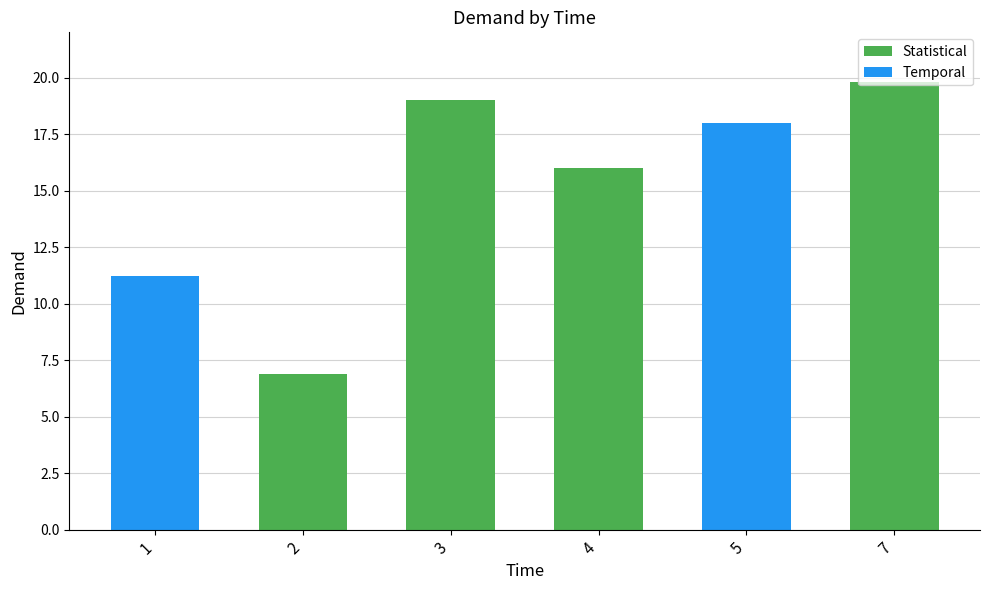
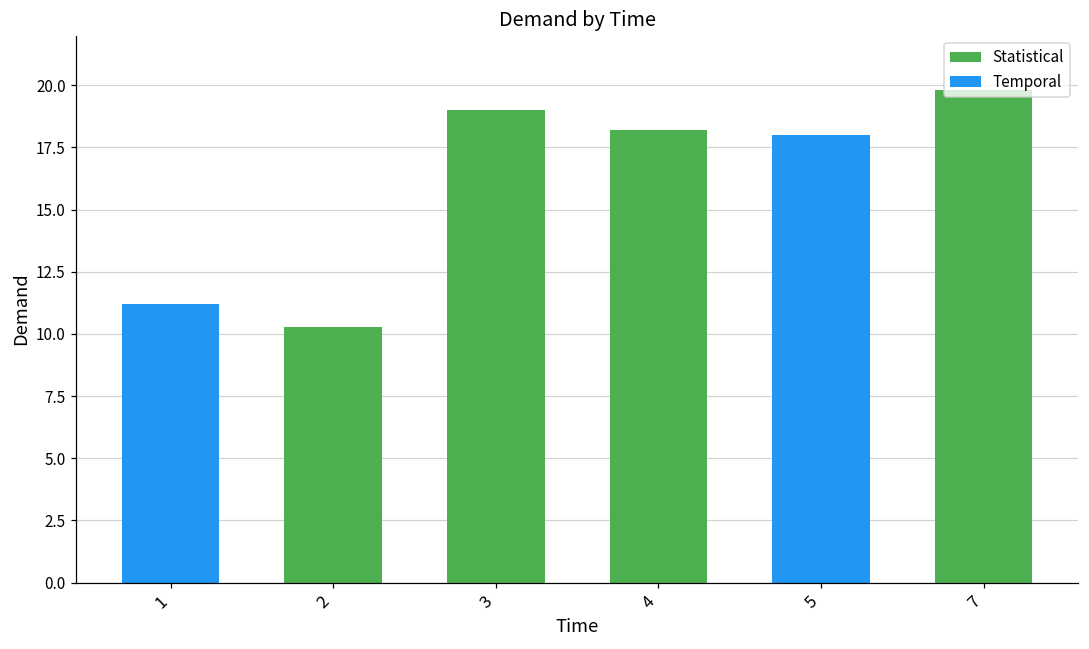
2: 6.9 -> 10.3
4: 16.0 -> 18.2
